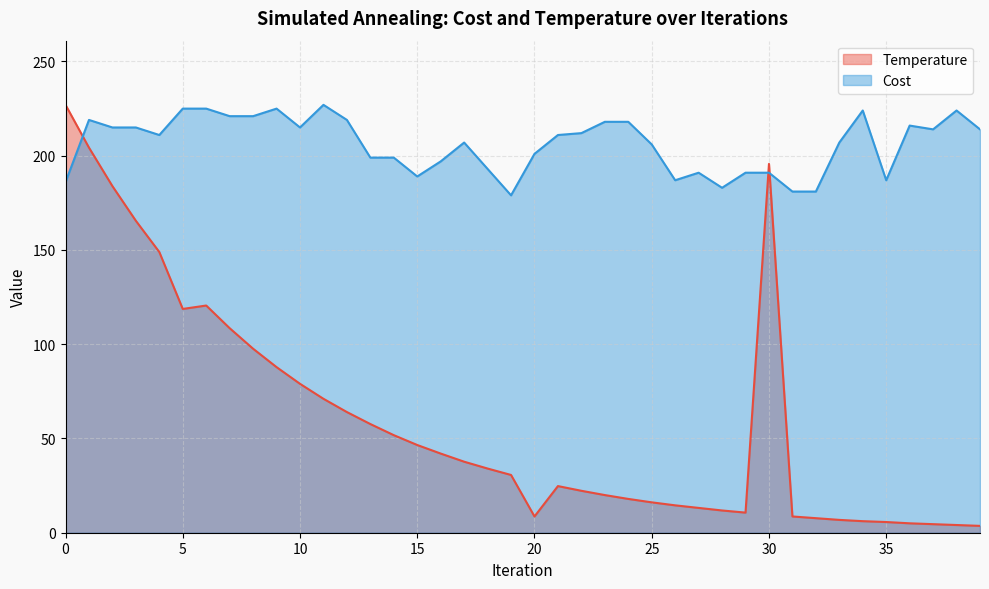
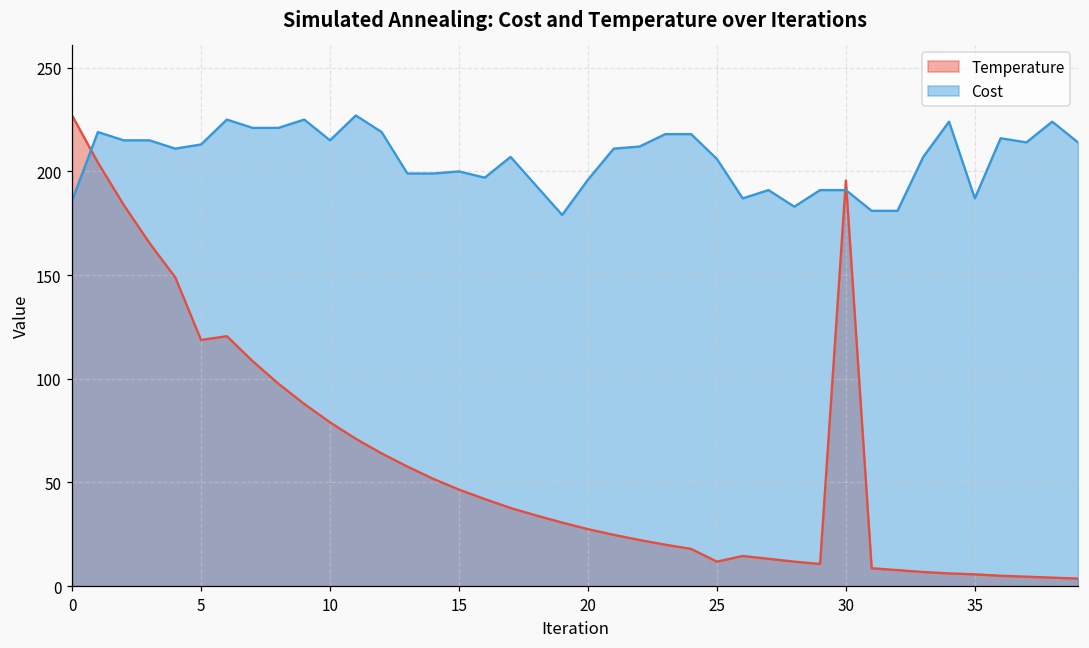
Cost, 5: 225 -> 213
Cost, 15: 189 -> 200
Temperature, 20: 9 -> 27
Cost, 20: 201 -> 196
Temperature, 25: 16 -> 12
